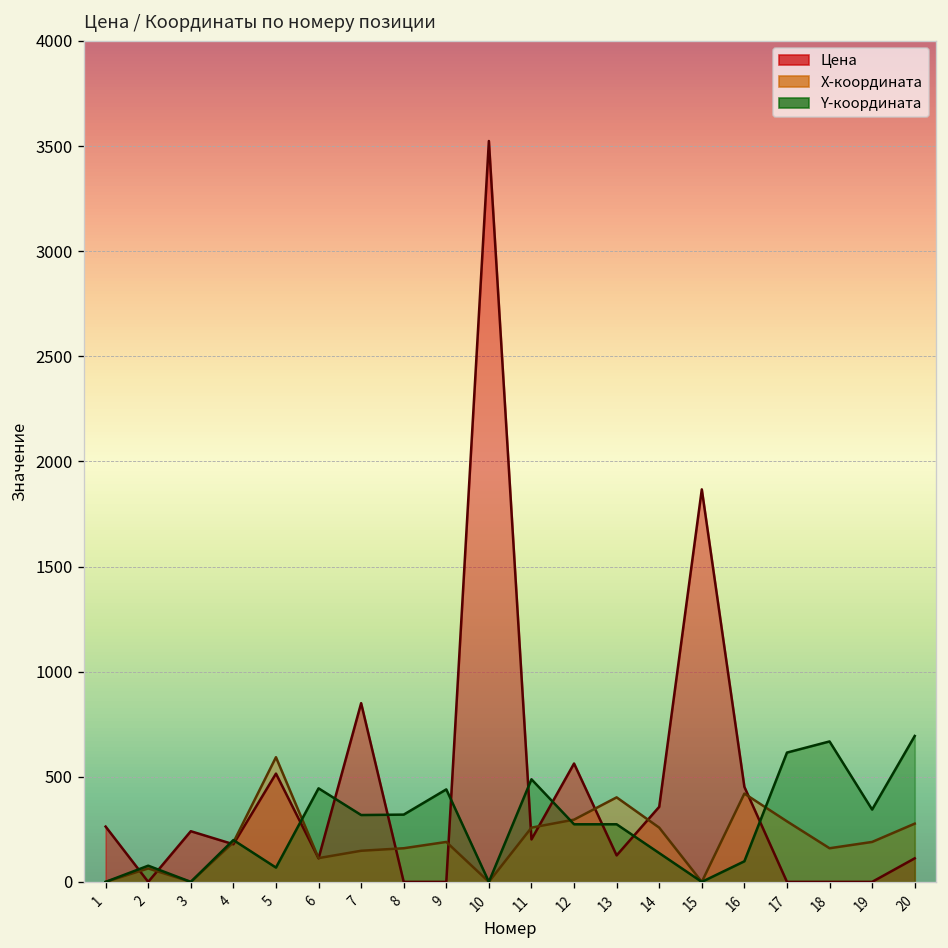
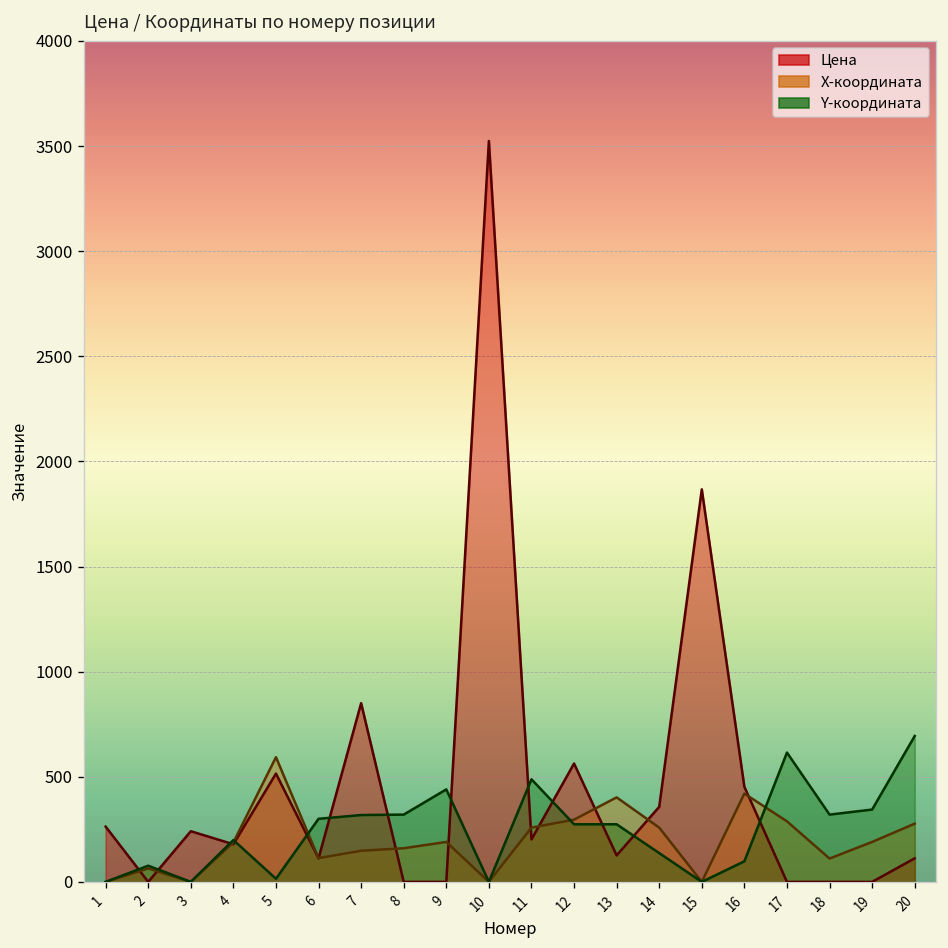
Y-координата, 5: 70 -> 20
Y-координата, 6: 450 -> 300
X-координата, 18: 160 -> 110
Y-координата, 18: 670 -> 320
